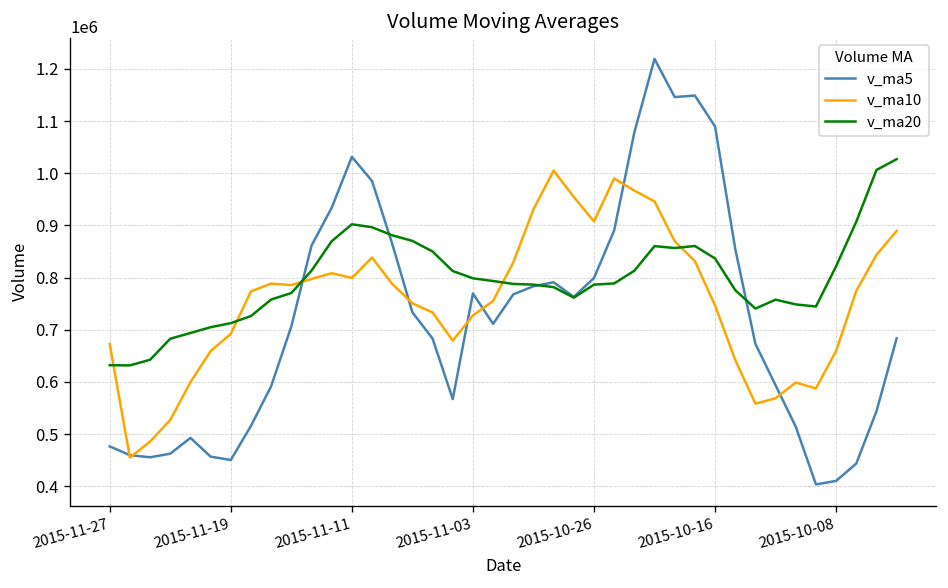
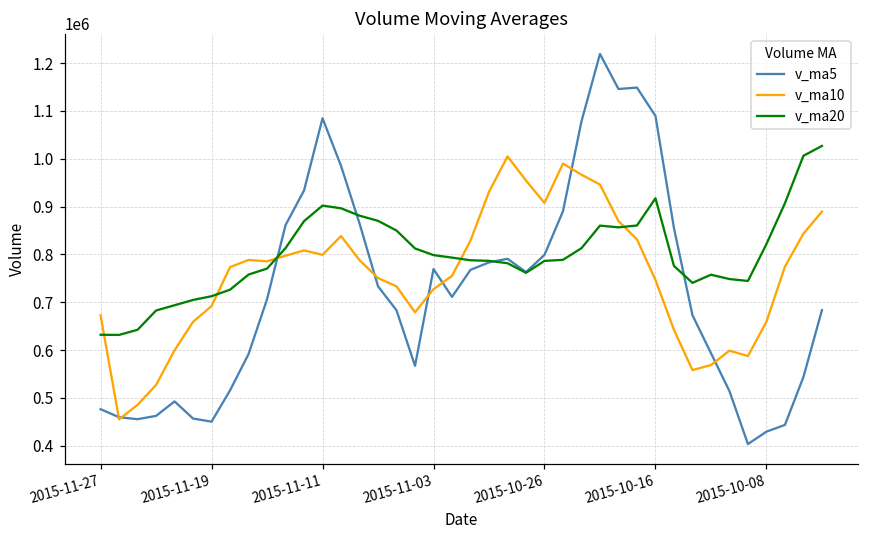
v_ma5, 2015-11-11: 1030000 -> 1080000
v_ma20, 2015-10-16: 840000 -> 920000
v_ma5, 2015-10-08: 410000 -> 430000
